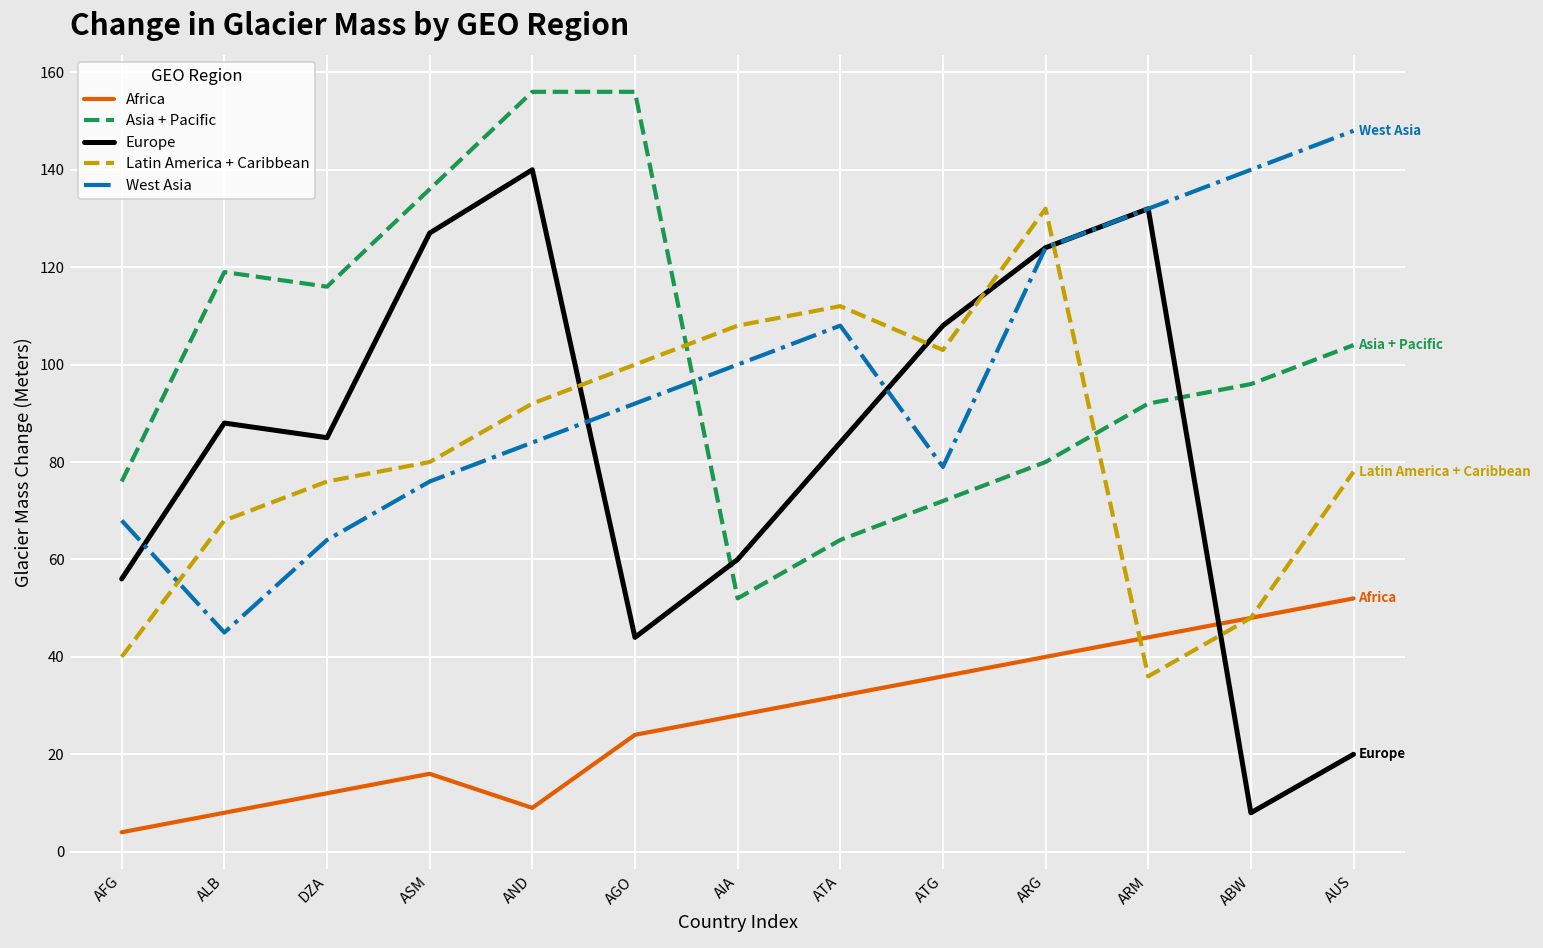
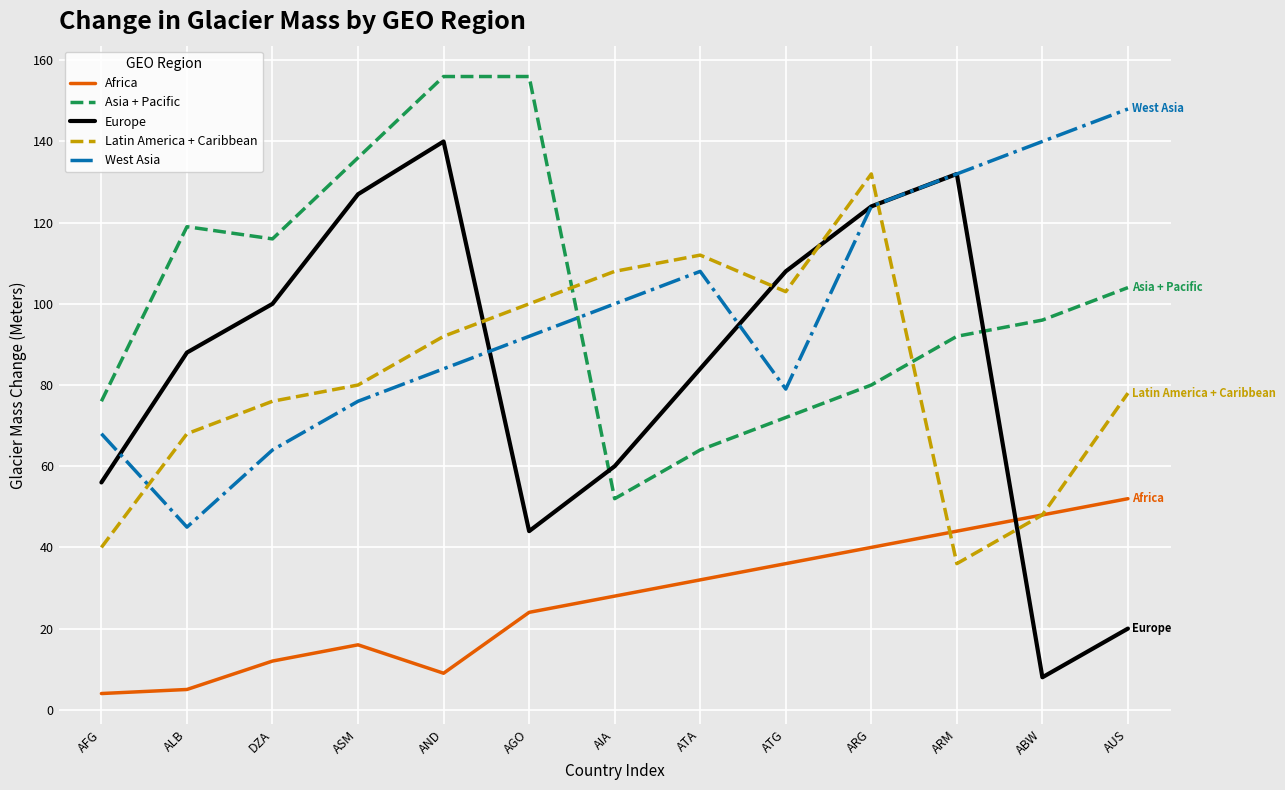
Africa, ALB: 8 -> 5
Europe, DZA: 85 -> 100
